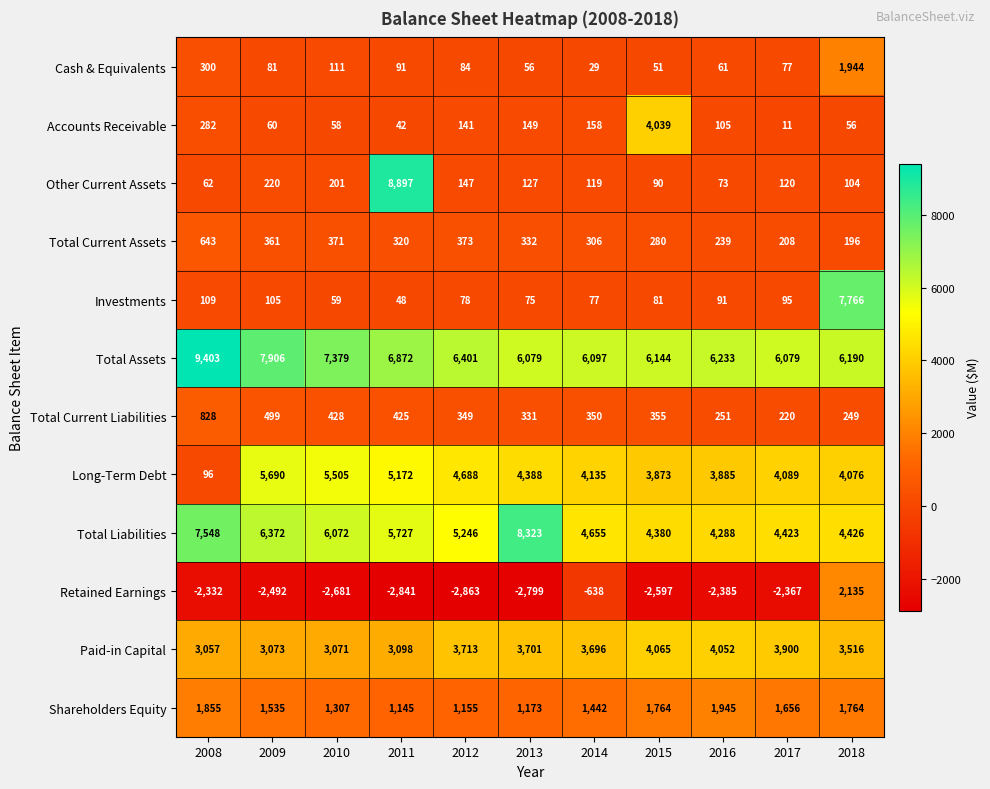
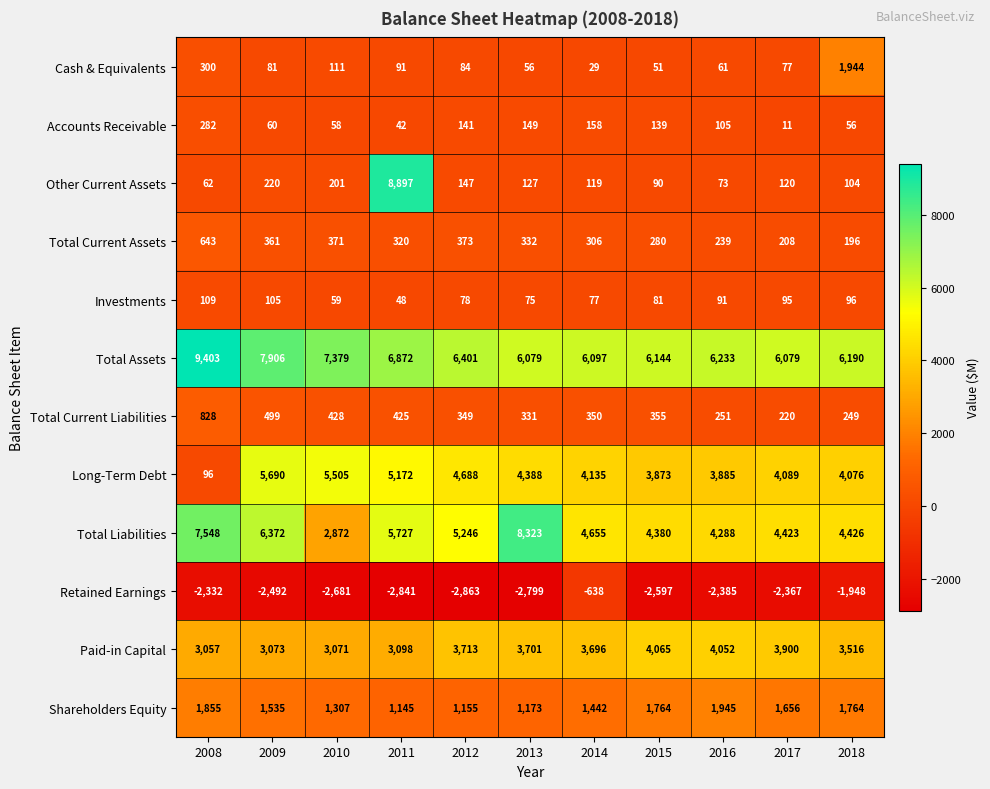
Accounts Receivable, 2015: 4,039 -> 139
Investments, 2018: 7,766 -> 96
Total Liabilities, 2010: 6,072 -> 2,872
Retained Earnings, 2018: 2,135 -> -1,948
